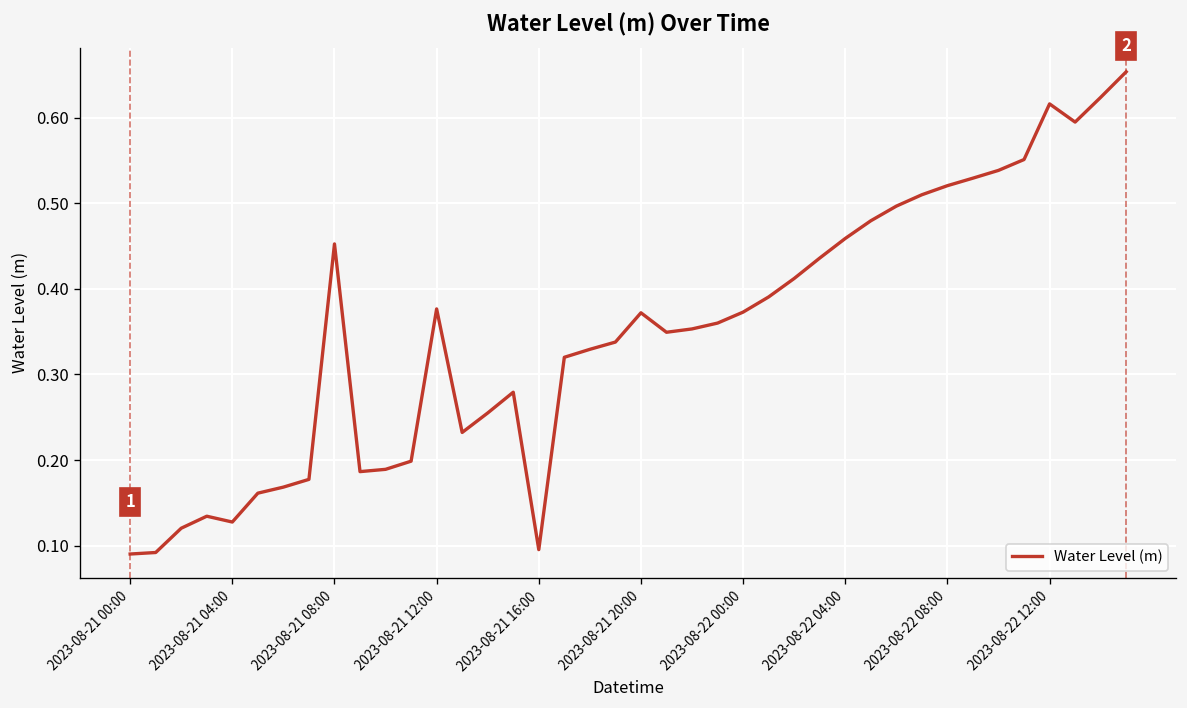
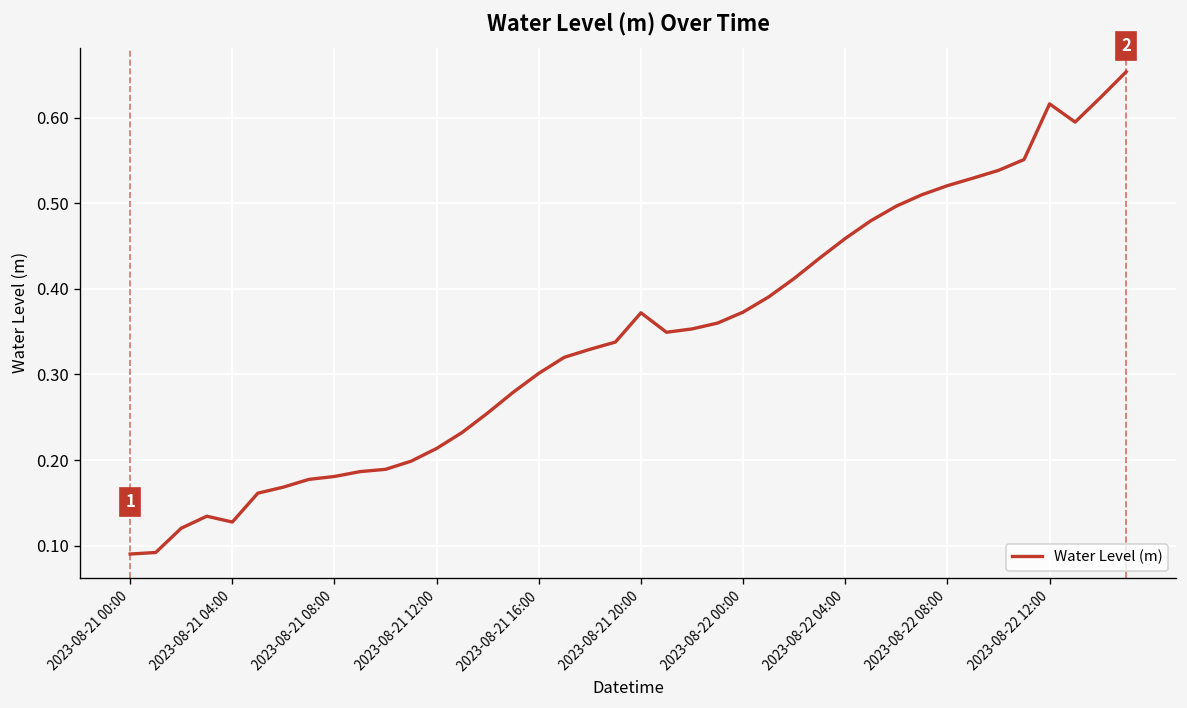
2023-08-21 08:00: 0.45 -> 0.18
2023-08-21 12:00: 0.38 -> 0.21
2023-08-21 16:00: 0.10 -> 0.30
